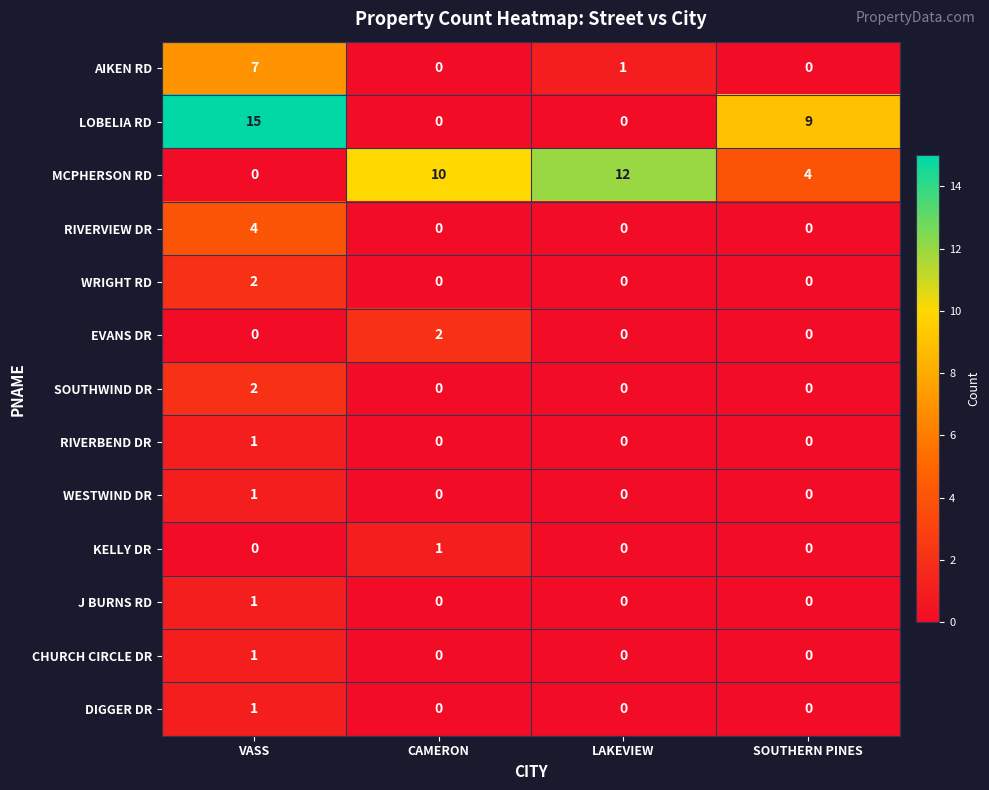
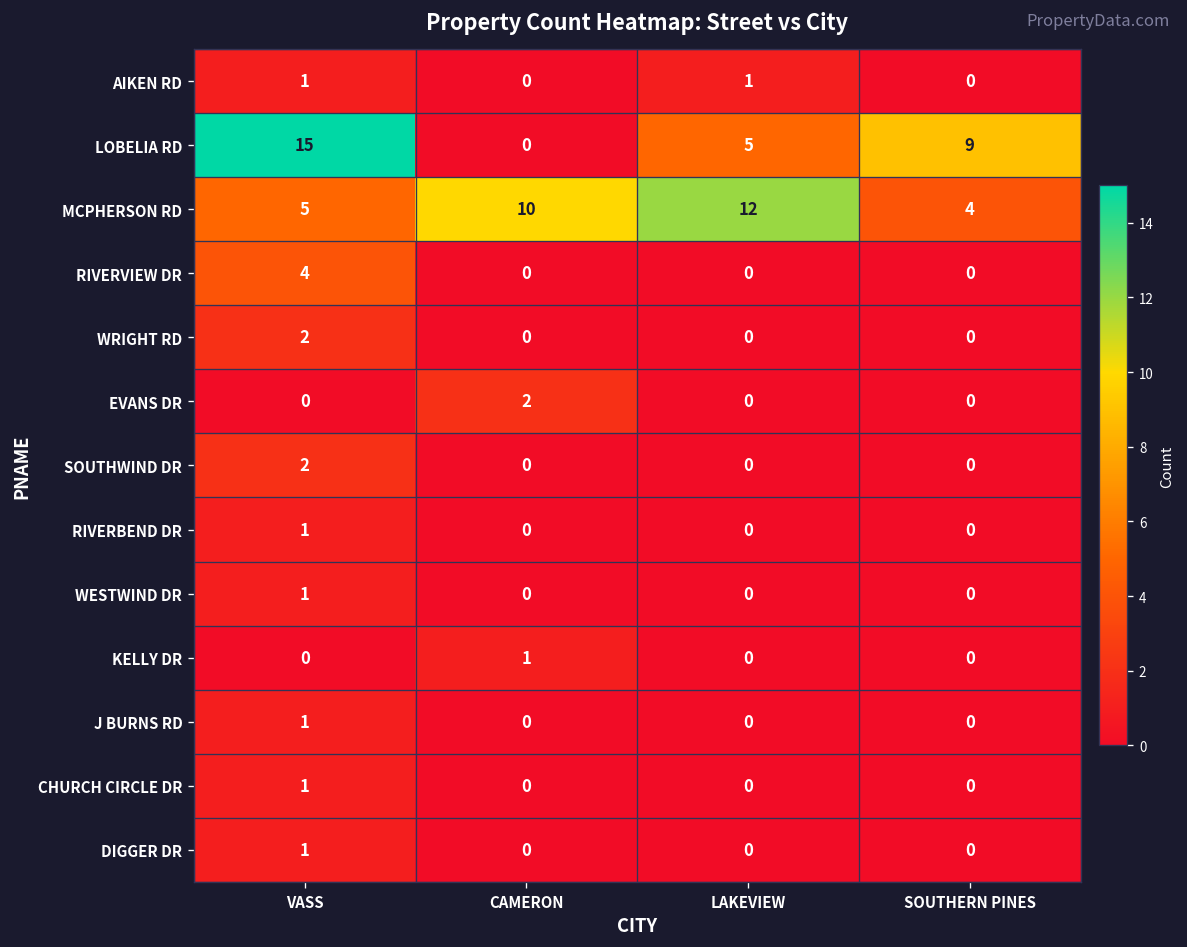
AIKEN RD, VASS: 7 -> 1
LOBELIA RD, LAKEVIEW: 0 -> 5
MCPHERSON RD, VASS: 0 -> 5
